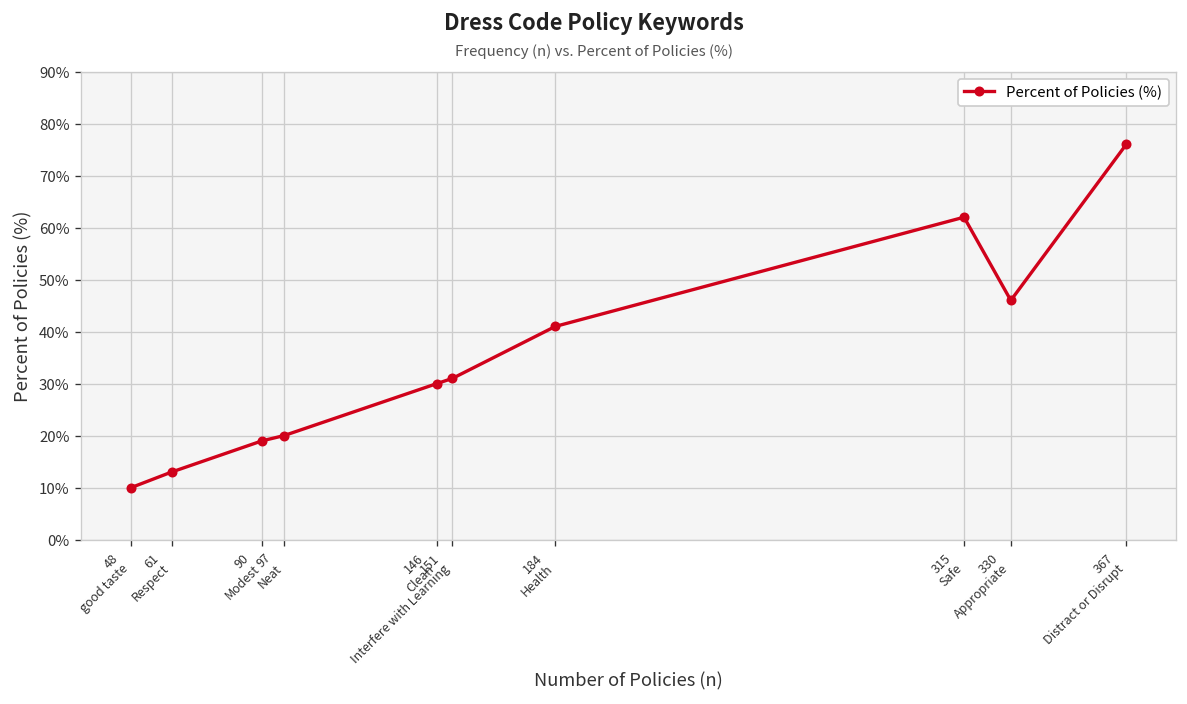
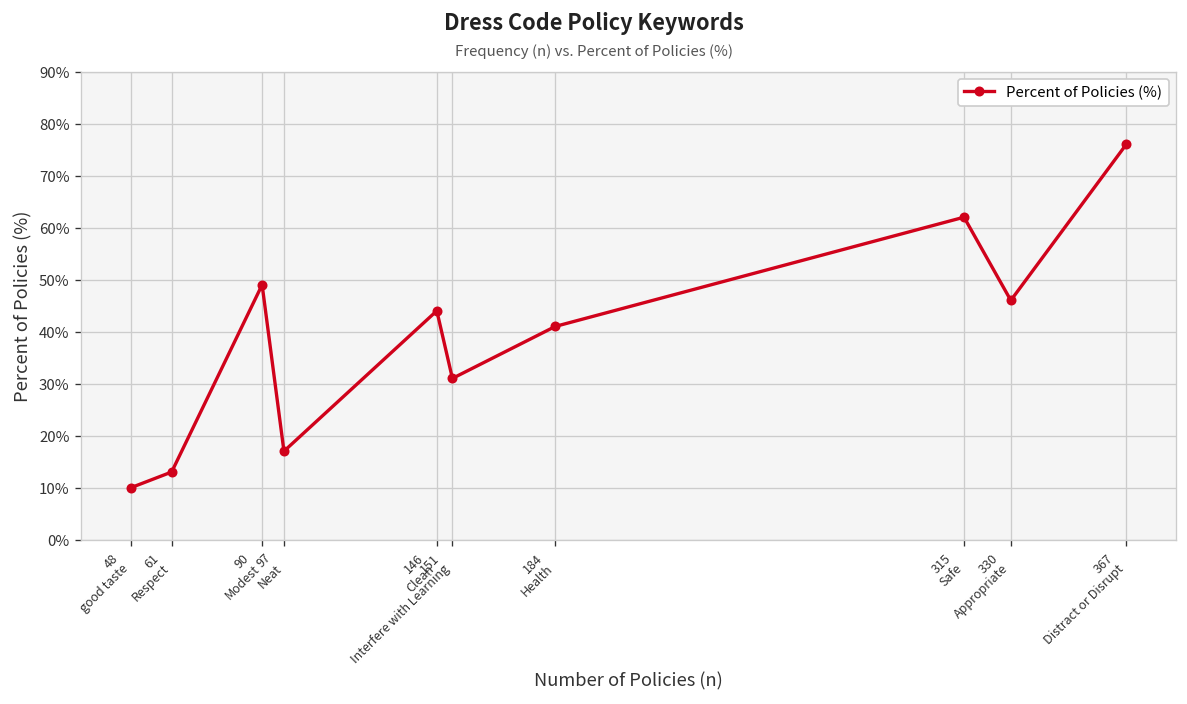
90 Modest: 19% -> 49%
97 Neat: 20% -> 17%
146 Clean: 30% -> 44%
